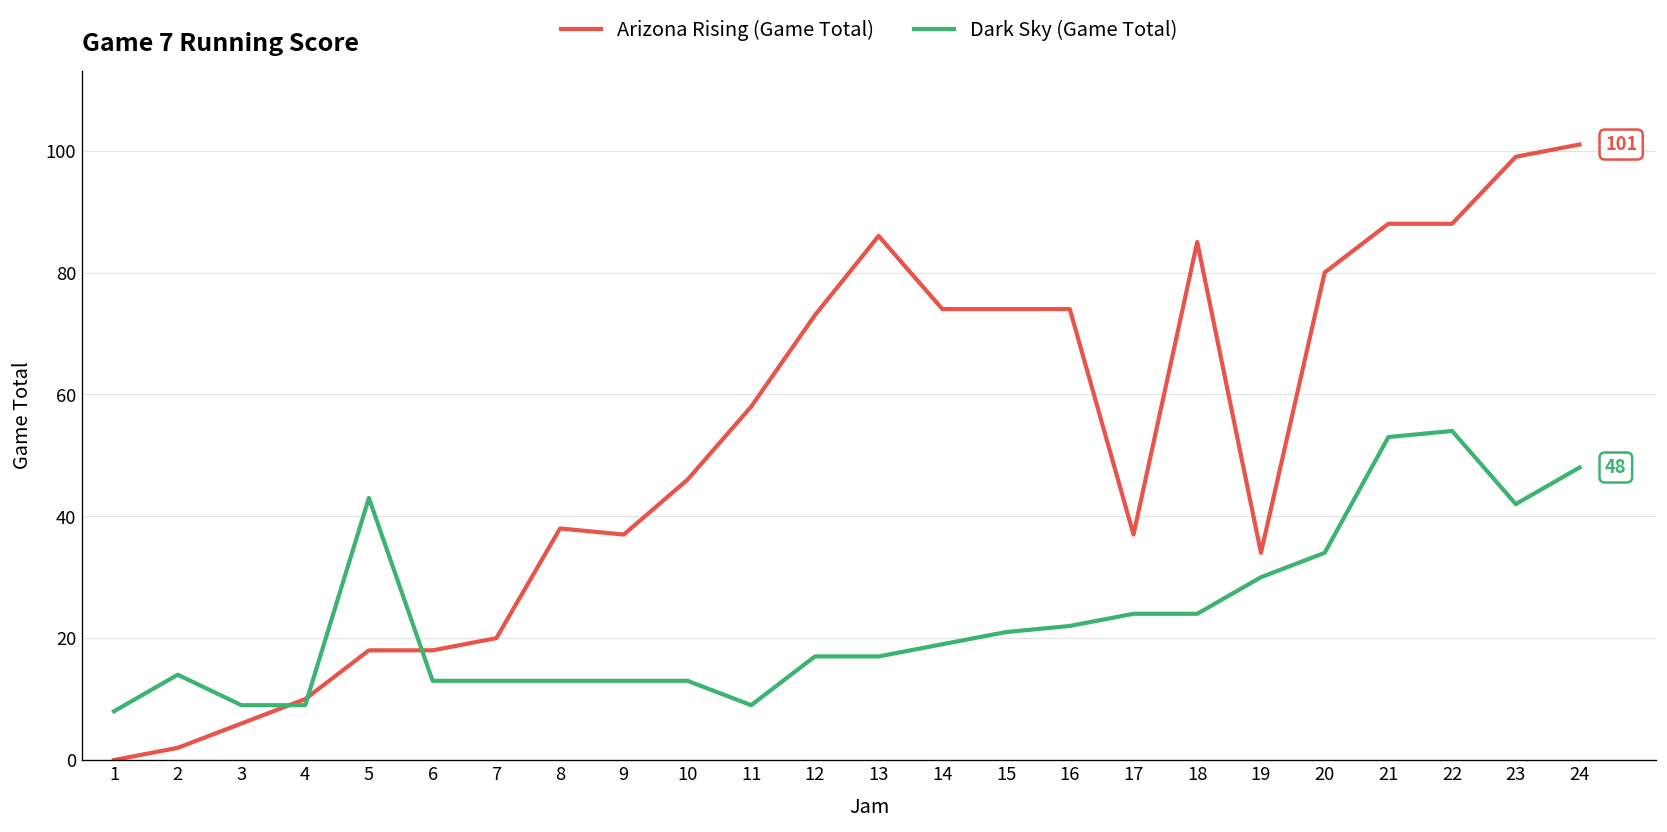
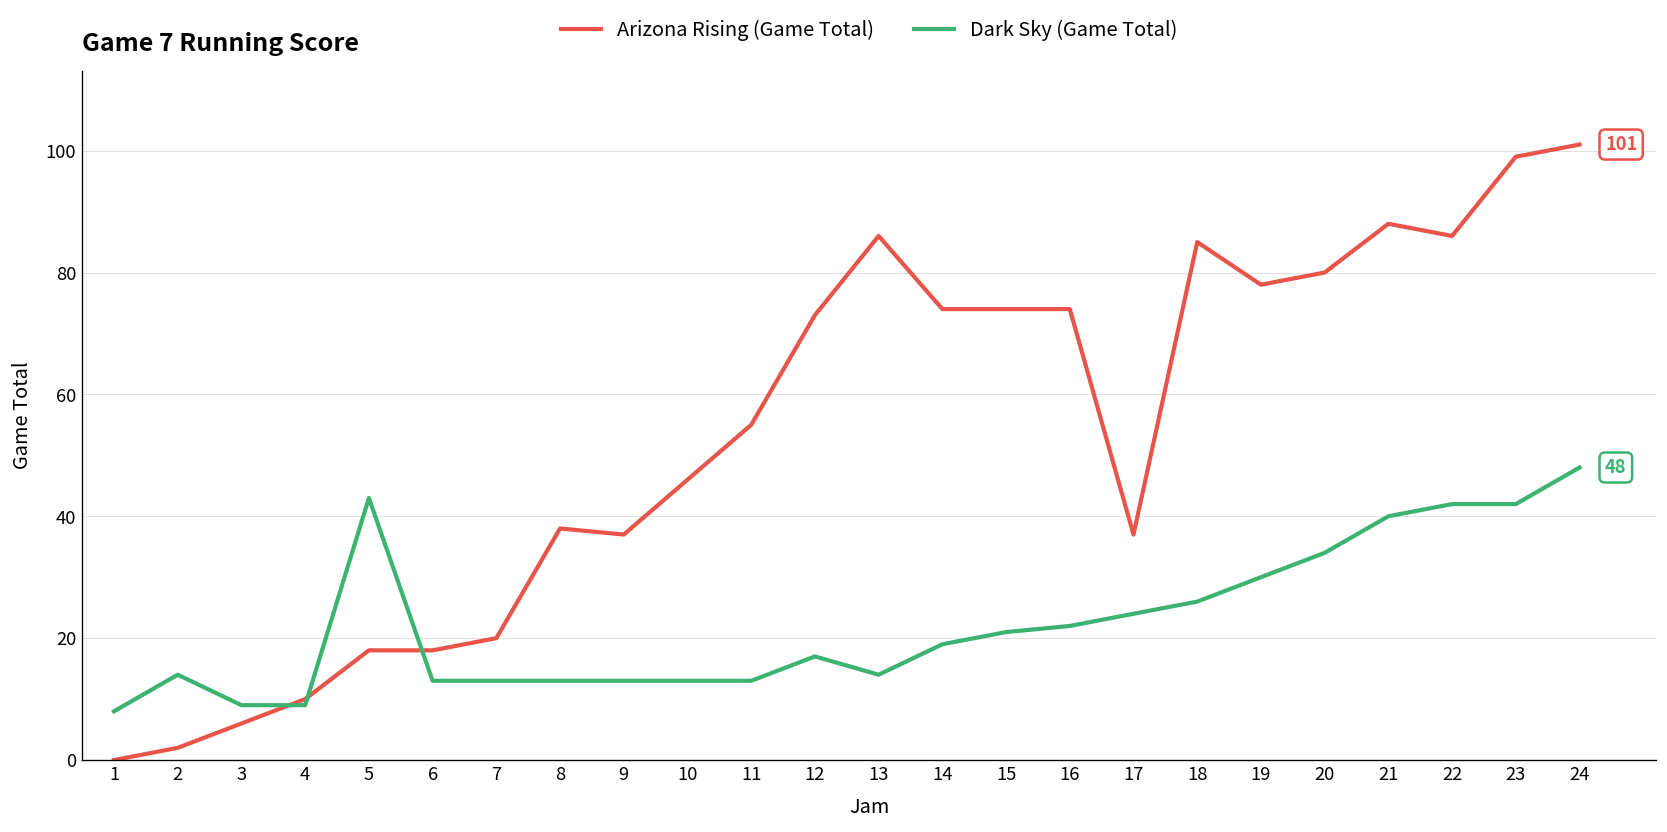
Arizona Rising (Game Total), 11: 58 -> 55
Dark Sky (Game Total), 11: 9 -> 13
Dark Sky (Game Total), 13: 17 -> 14
Dark Sky (Game Total), 18: 24 -> 26
Arizona Rising (Game Total), 19: 34 -> 78
Dark Sky (Game Total), 21: 53 -> 40
Arizona Rising (Game Total), 22: 88 -> 86
Dark Sky (Game Total), 22: 54 -> 42
